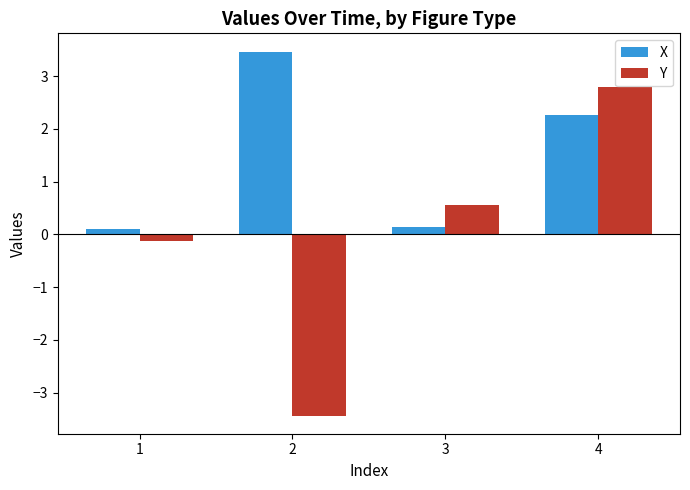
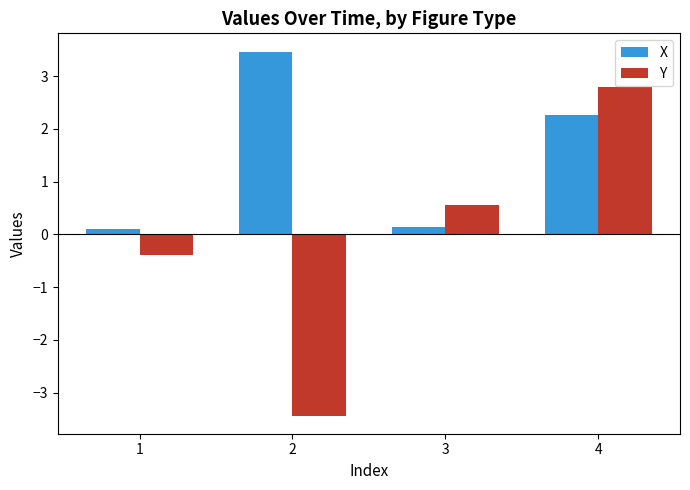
Y, 1: -0.1 -> -0.4
